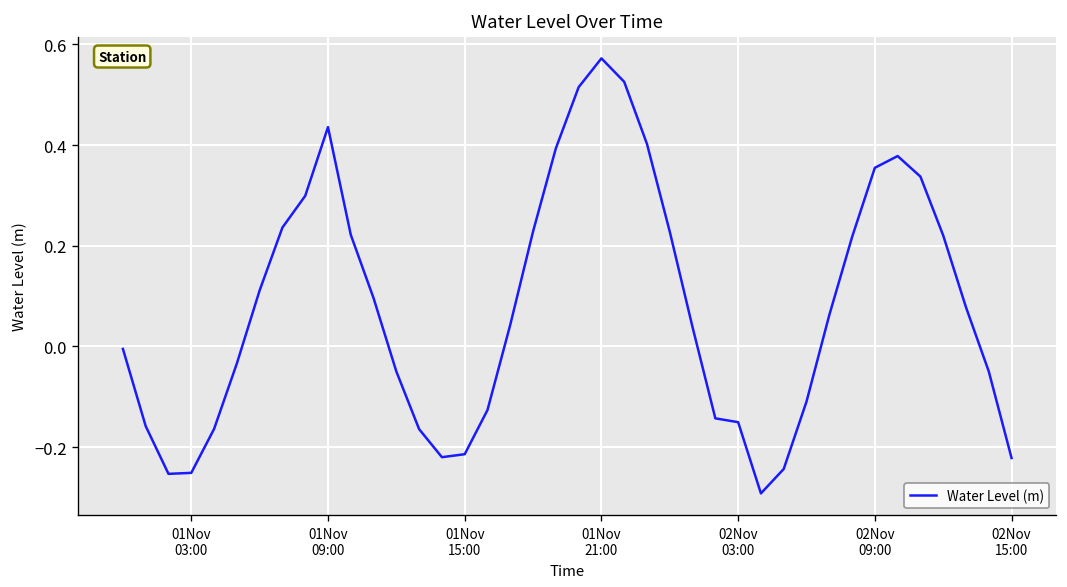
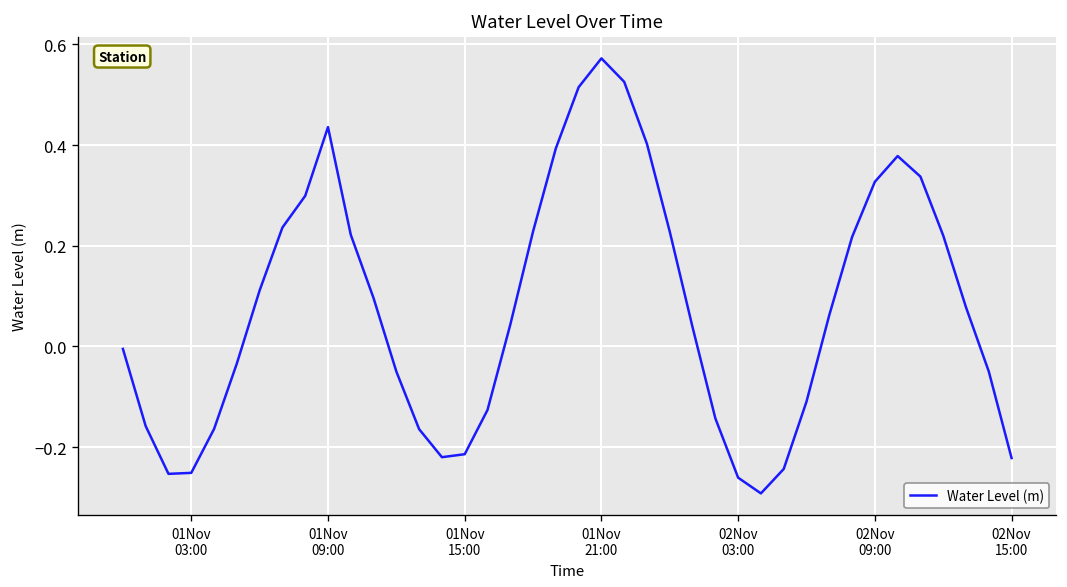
02Nov 03:00: -0.15 -> -0.26
02Nov 09:00: 0.35 -> 0.33
